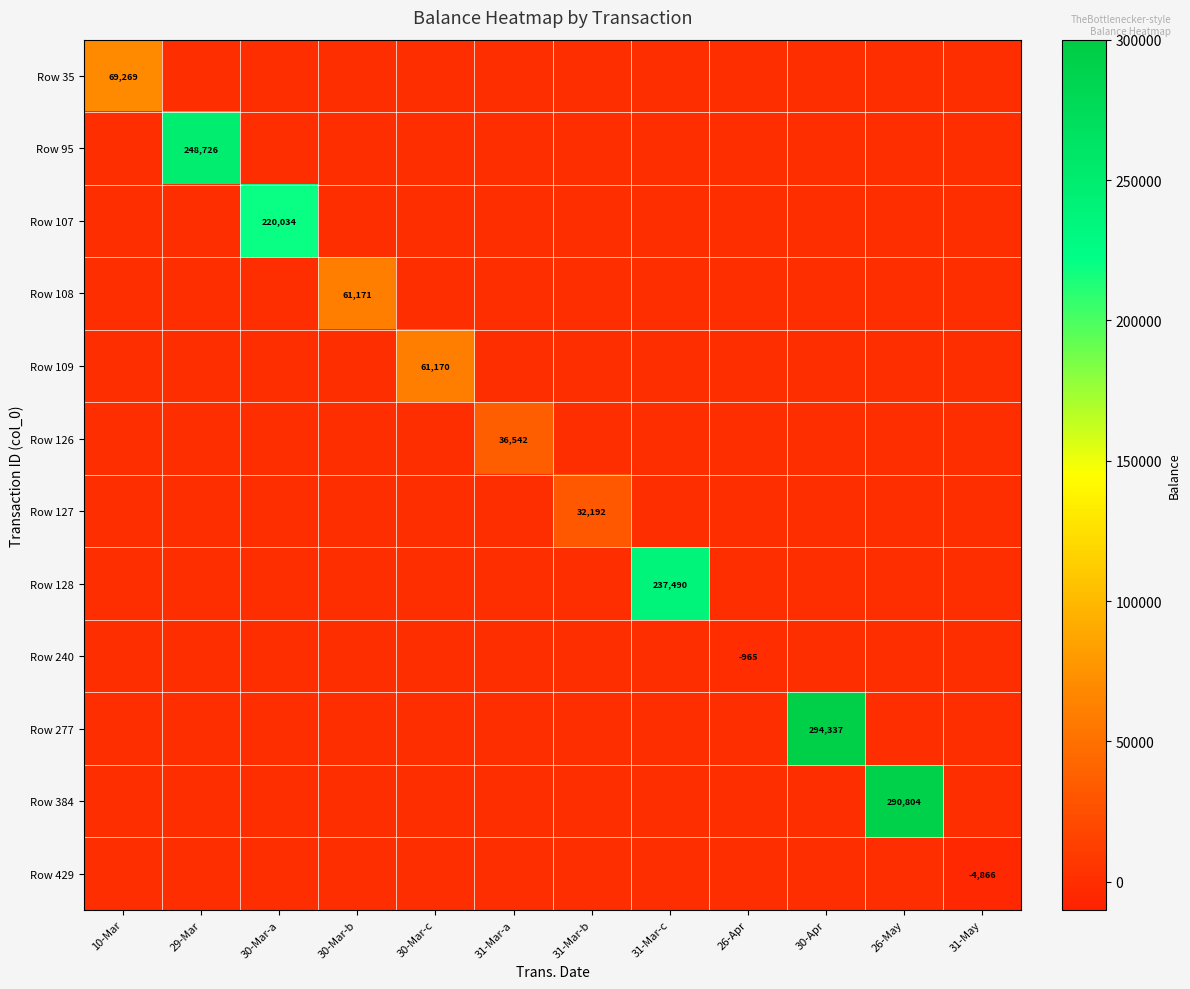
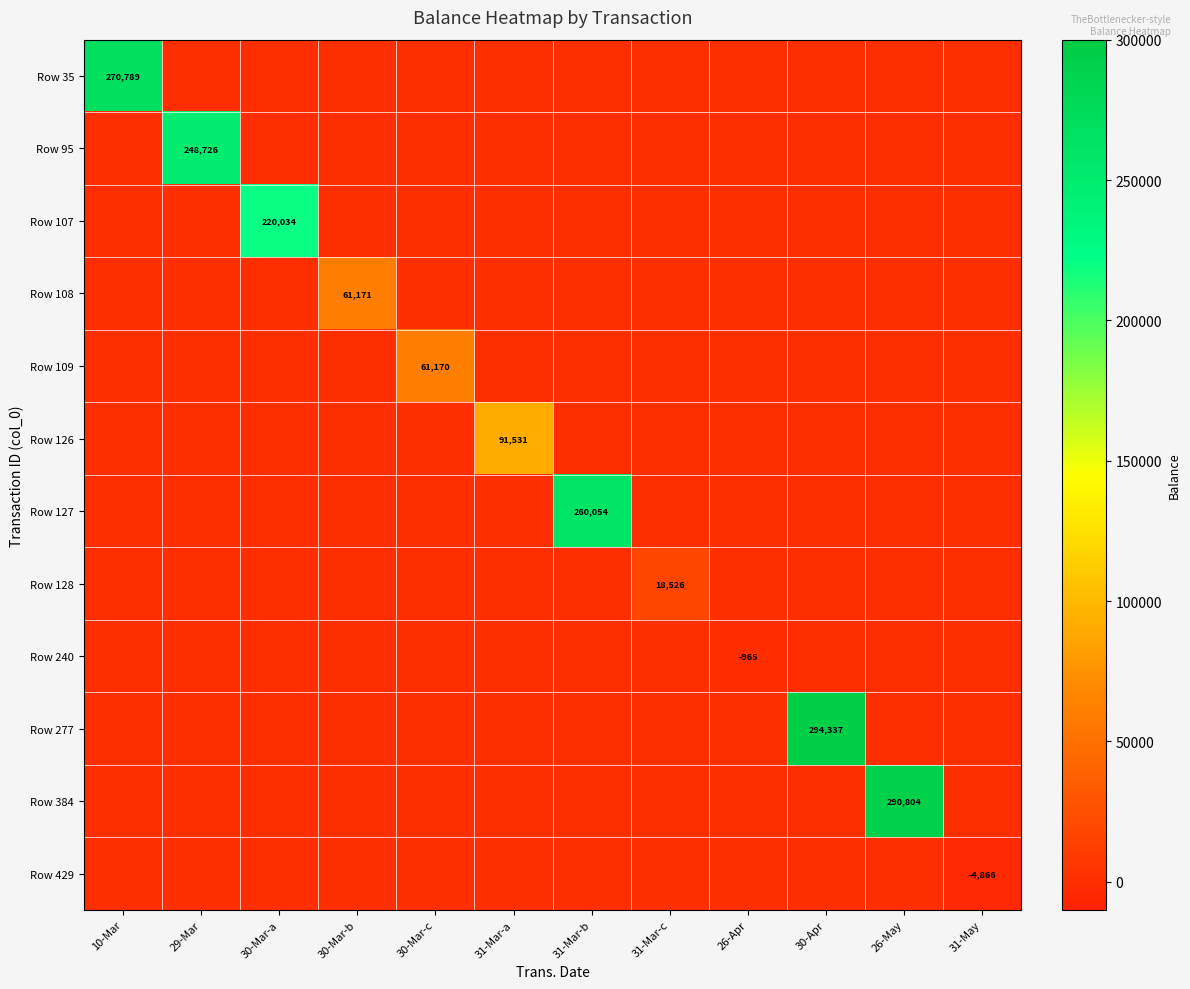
Row 35, 10-Mar: 69,269 -> 270,789
Row 126, 31-Mar-a: 36,542 -> 91,531
Row 127, 31-Mar-b: 32,192 -> 260,054
Row 128, 31-Mar-c: 237,490 -> 18,526
